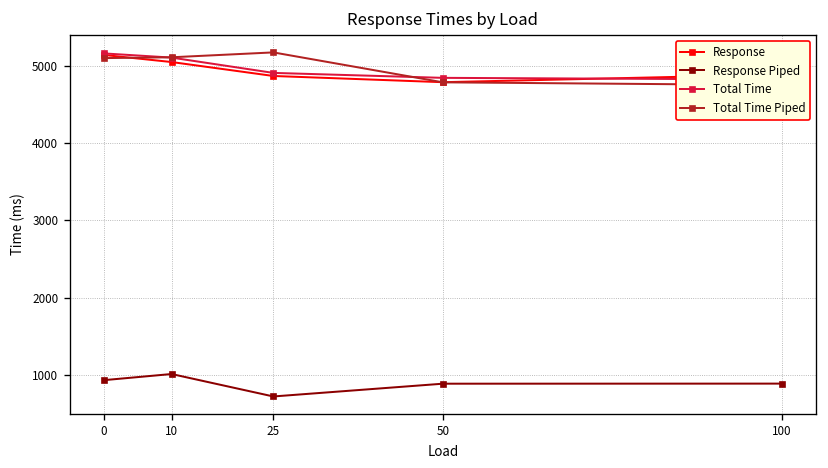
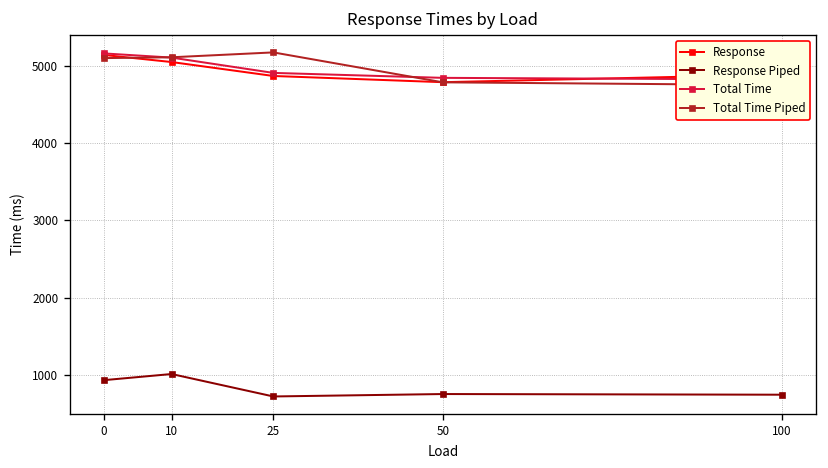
Response Piped, 50: 900 -> 800
Response Piped, 100: 900 -> 700
